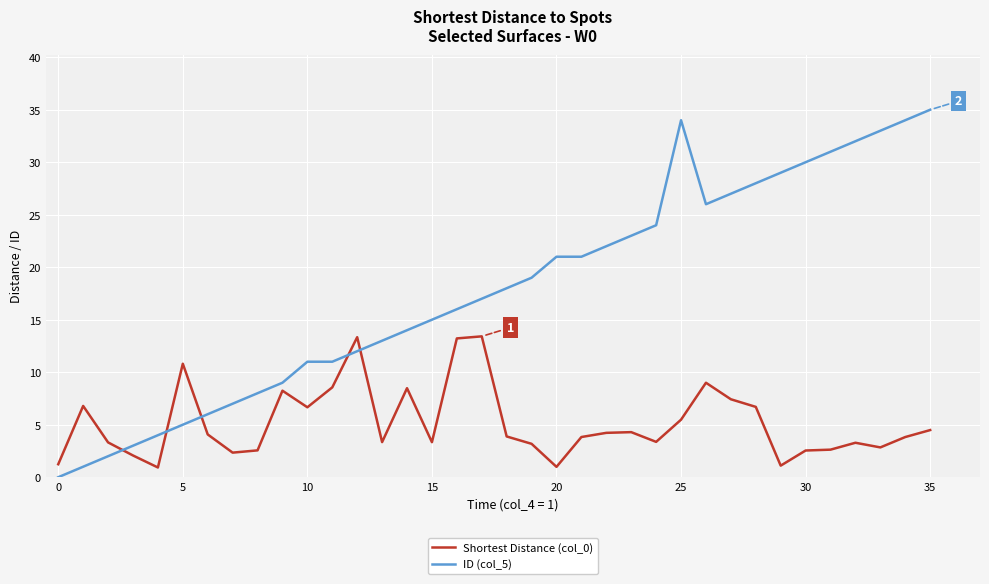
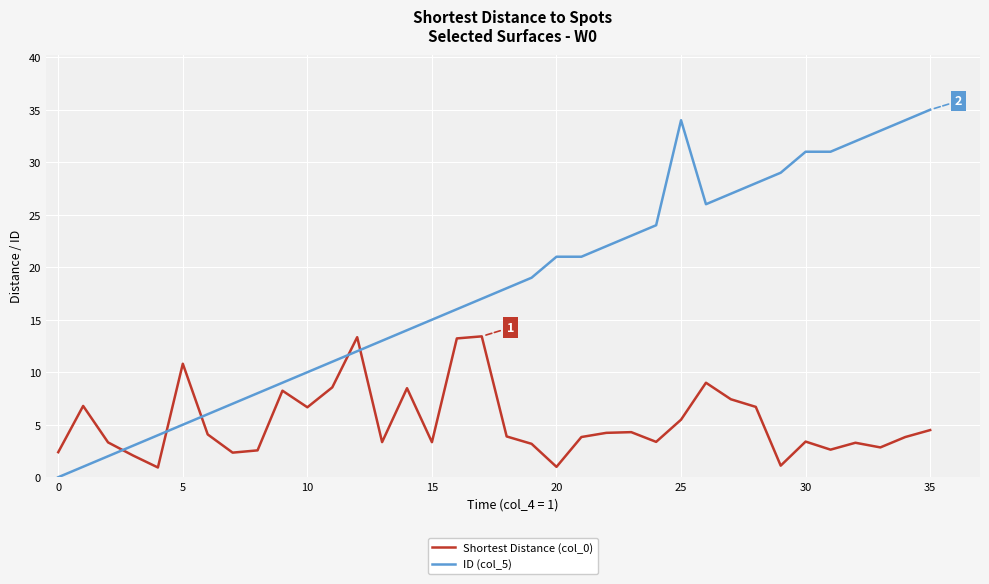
Shortest Distance (col_0), 0: 1.2 -> 2.4
ID (col_5), 10: 11 -> 10
Shortest Distance (col_0), 30: 2.5 -> 3.4
ID (col_5), 30: 30 -> 31
